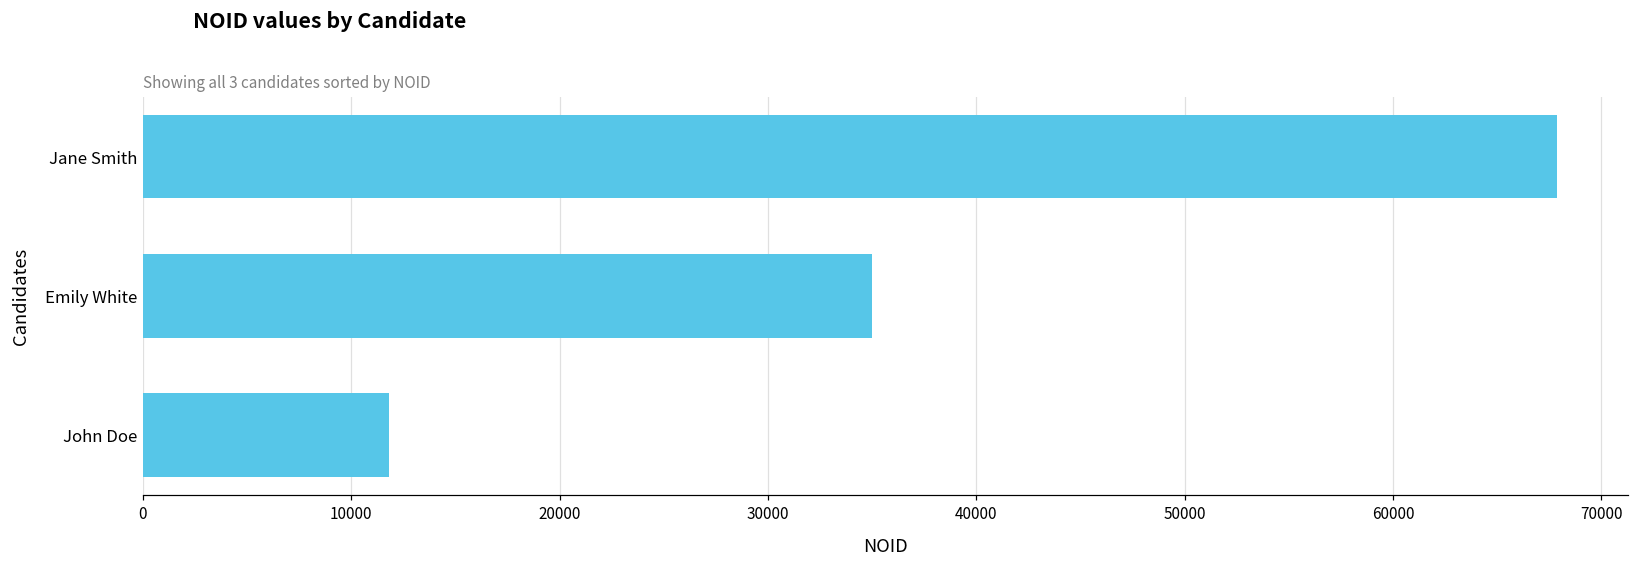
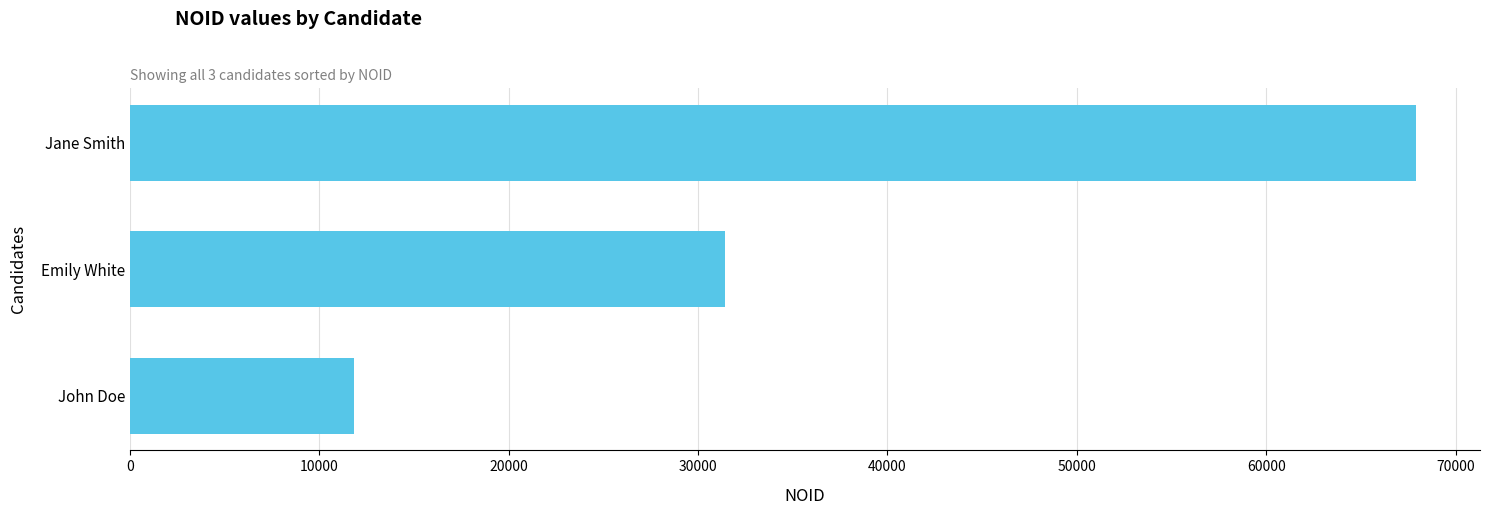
Emily White: 35000 -> 31400
